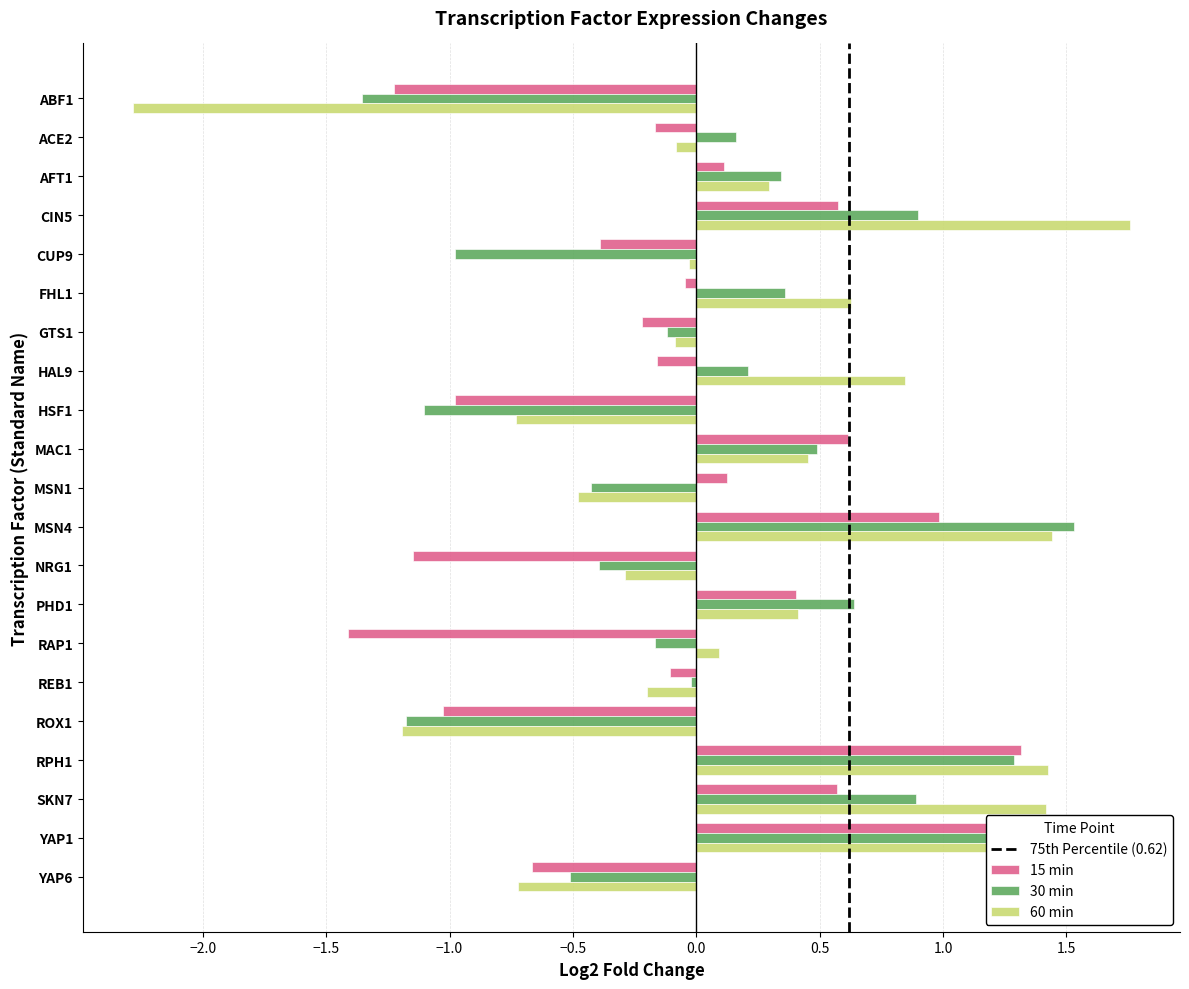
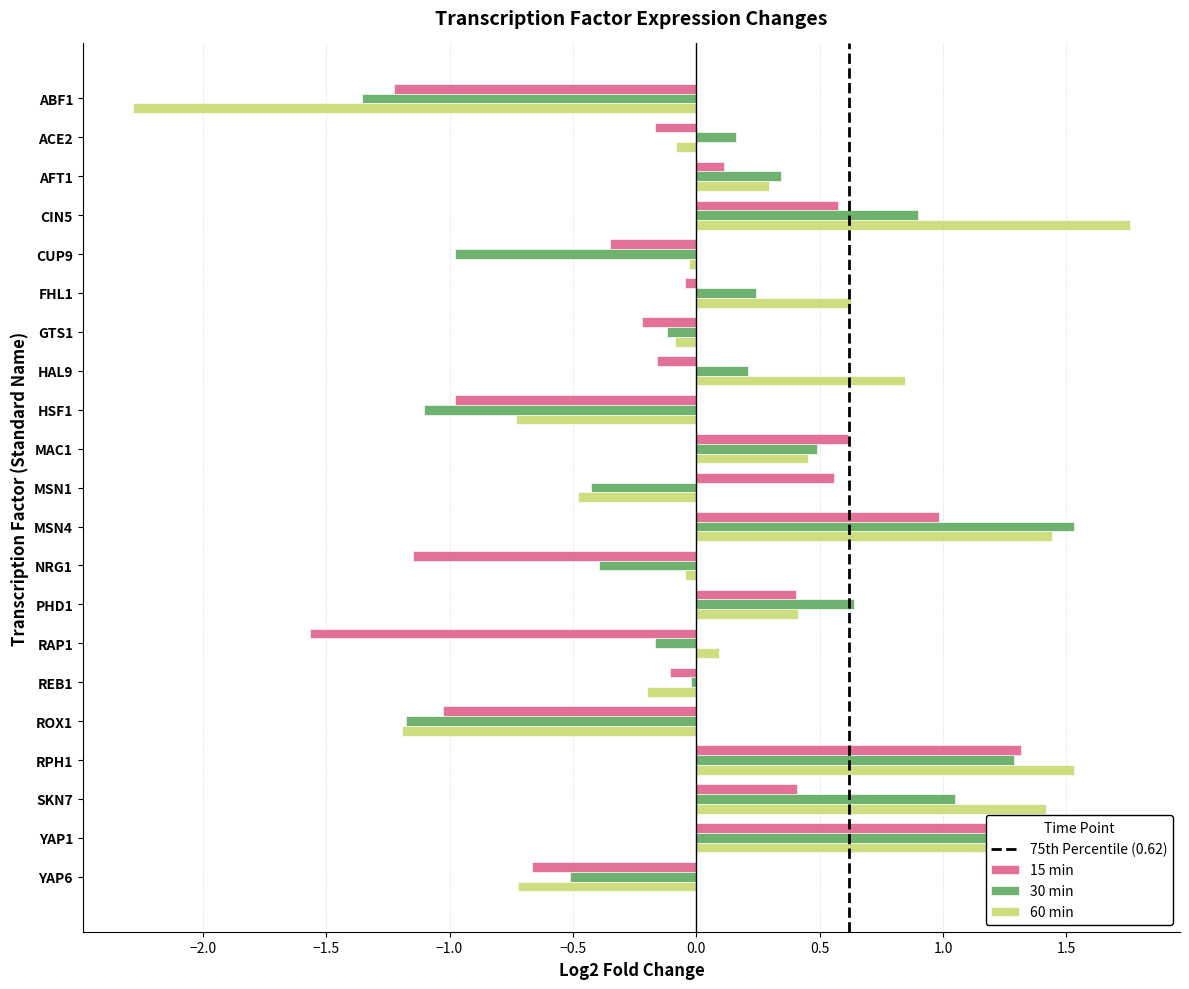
15 min, CUP9: -0.39 -> -0.35
30 min, FHL1: 0.36 -> 0.24
15 min, MSN1: 0.12 -> 0.56
60 min, NRG1: -0.29 -> -0.05
15 min, RAP1: -1.41 -> -1.57
60 min, RPH1: 1.43 -> 1.53
15 min, SKN7: 0.57 -> 0.41
30 min, SKN7: 0.89 -> 1.05
